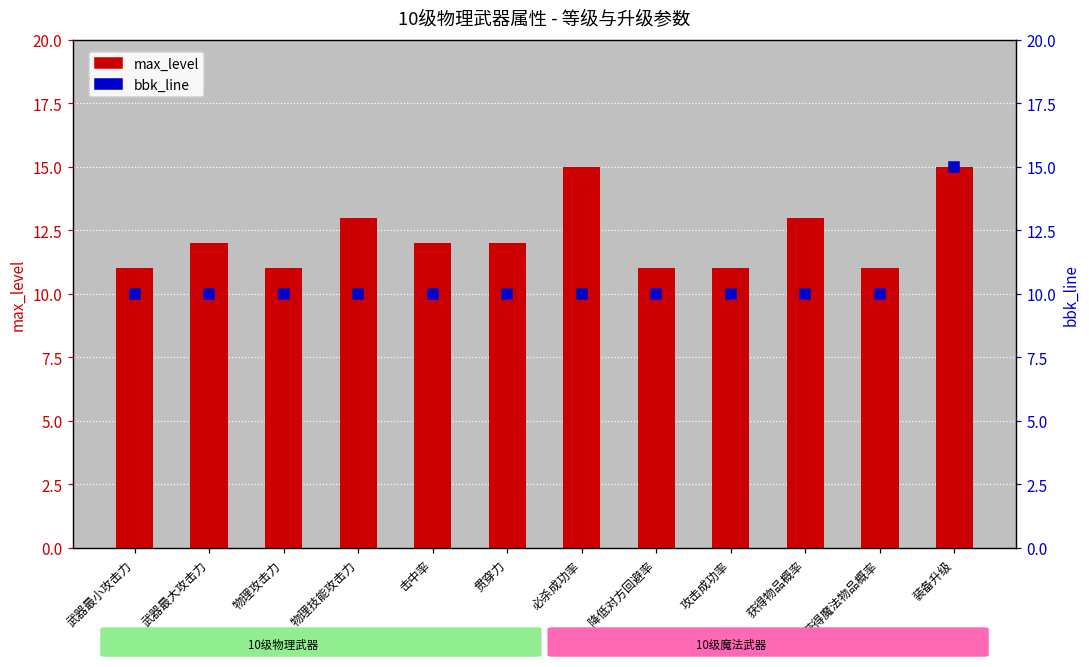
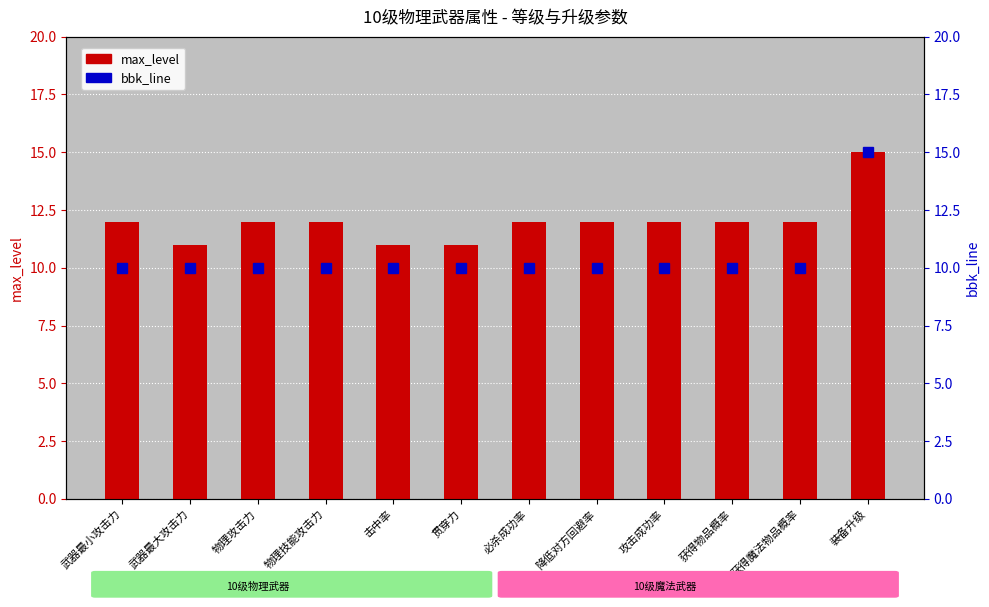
max_level, 武器最小攻击力: 11 -> 12
max_level, 武器最大攻击力: 12 -> 11
max_level, 物理攻击力: 11 -> 12
max_level, 物理技能攻击力: 13 -> 12
max_level, 击中率: 12 -> 11
max_level, 贯穿力: 12 -> 11
max_level, 必杀成功率: 15 -> 12
max_level, 降低对方回避率: 11 -> 12
max_level, 攻击成功率: 11 -> 12
max_level, 获得物品概率: 13 -> 12
max_level, 获得魔法物品概率: 11 -> 12
